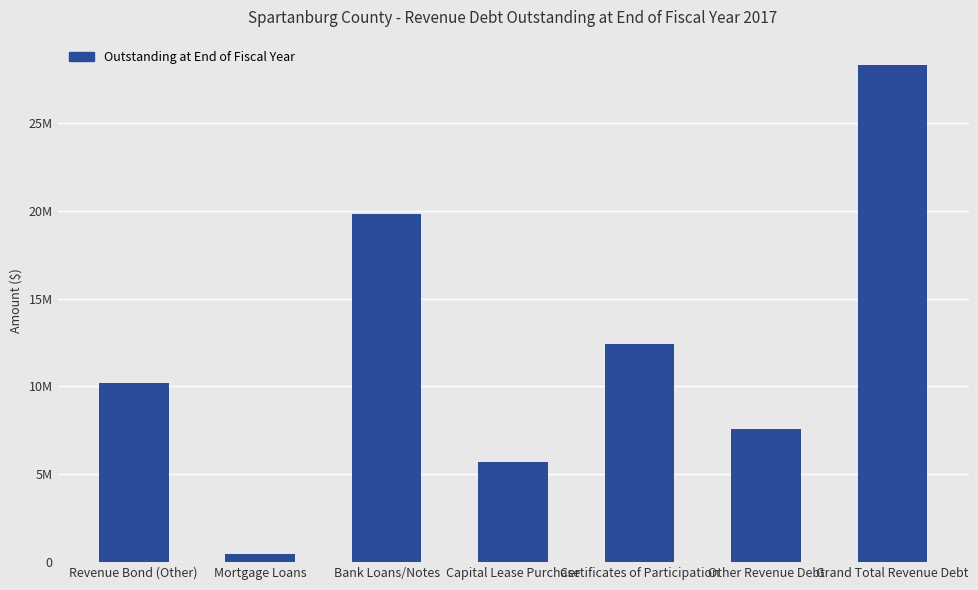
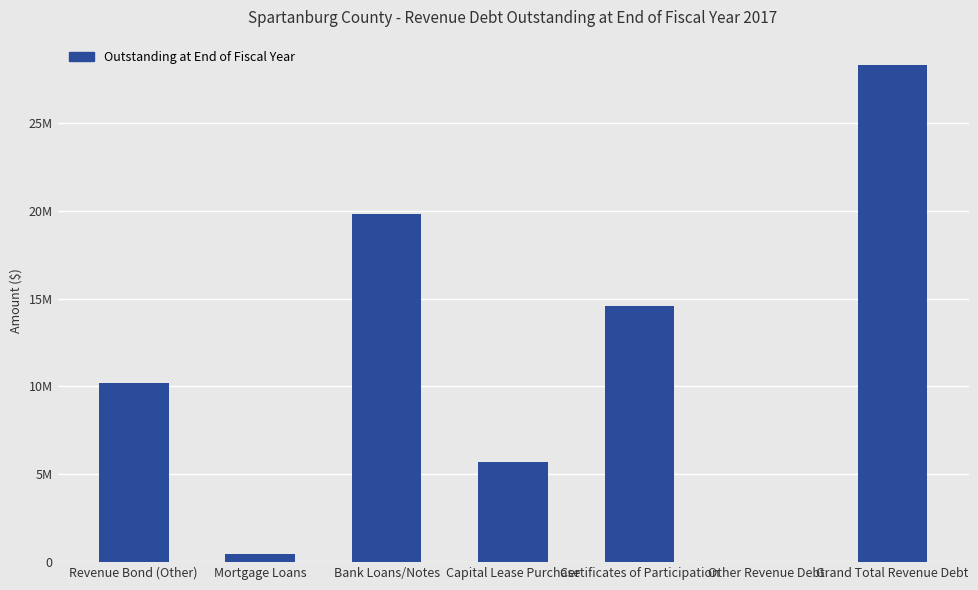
Certificates of Participation: 12400000 -> 14600000
Other Revenue Debt: 7600000 -> 0
